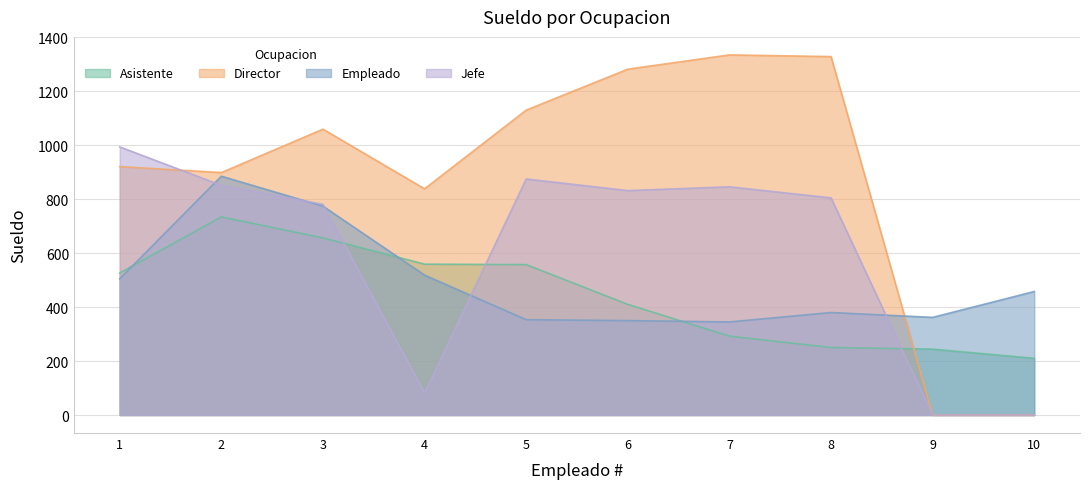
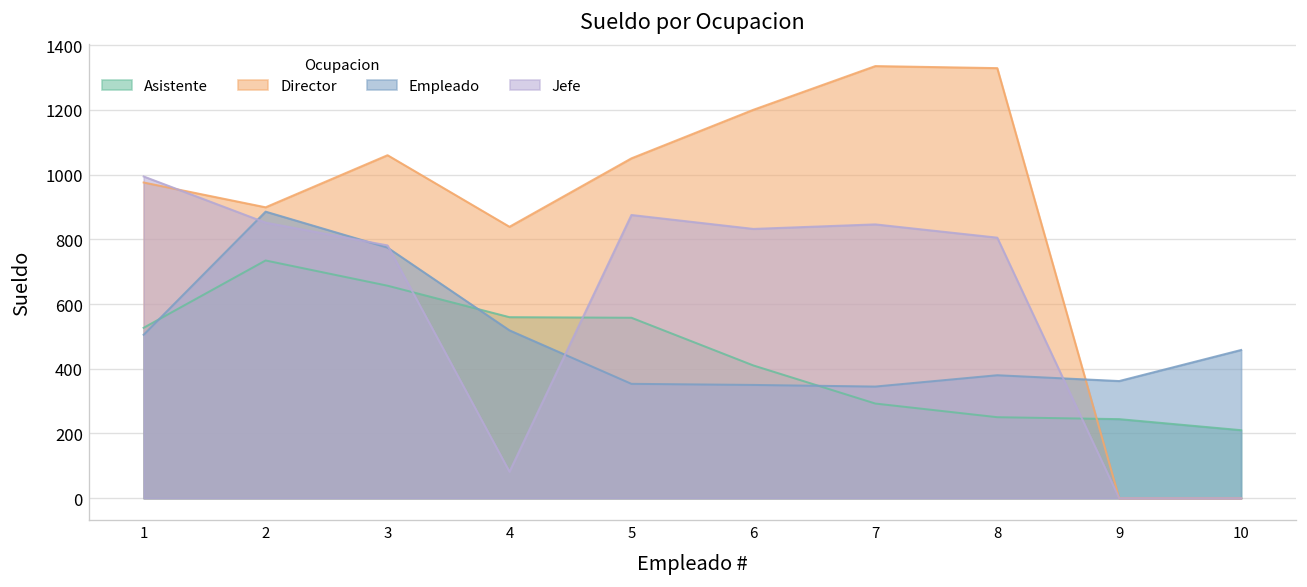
Director, 1: 920 -> 980
Director, 5: 1130 -> 1050
Director, 6: 1280 -> 1200
